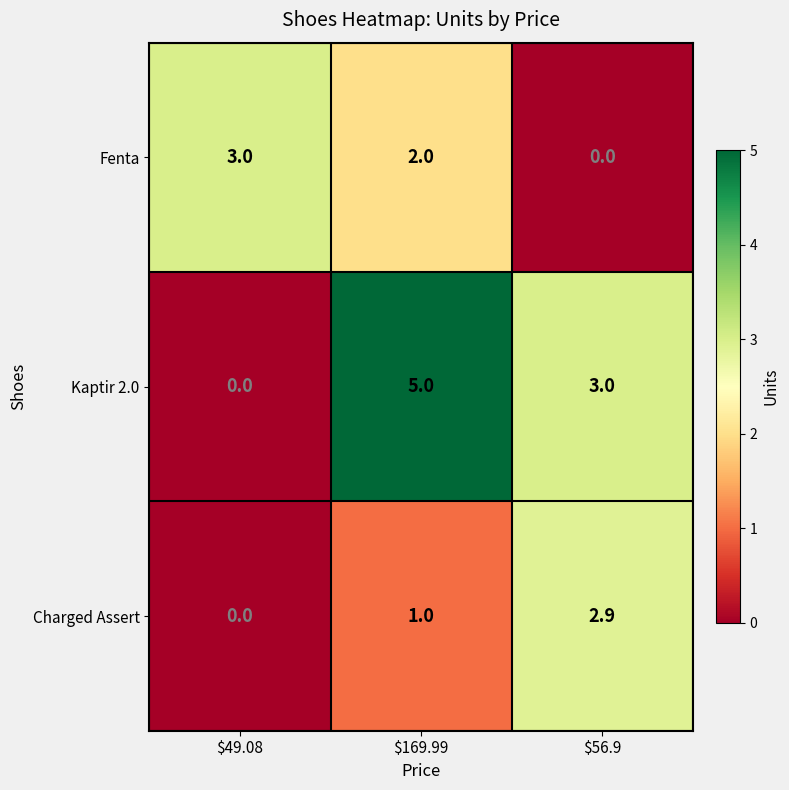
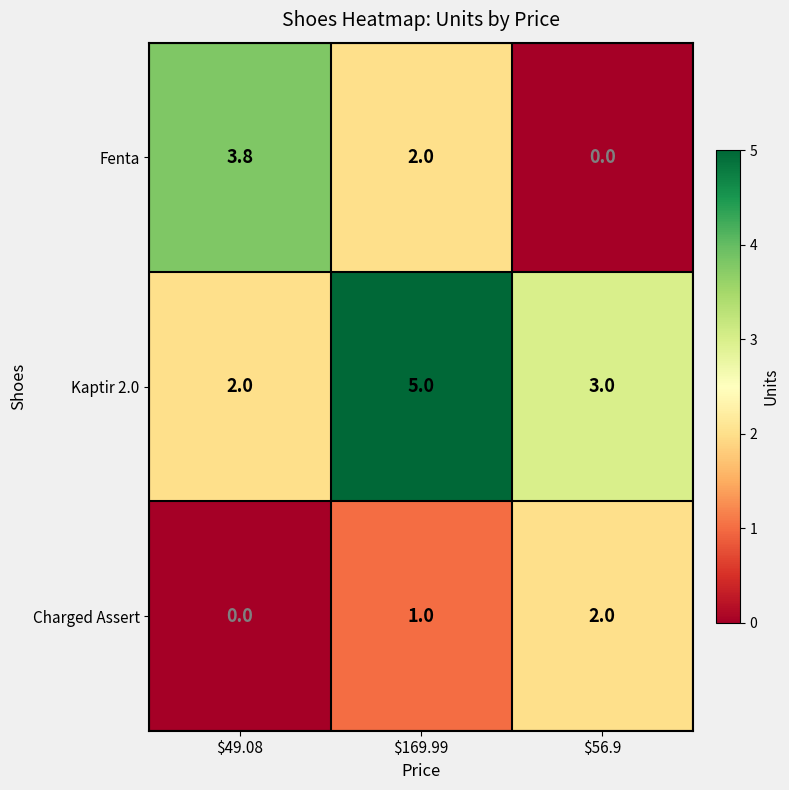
Fenta, $49.08: 3.0 -> 3.8
Kaptir 2.0, $49.08: 0.0 -> 2.0
Charged Assert, $56.9: 2.9 -> 2.0
